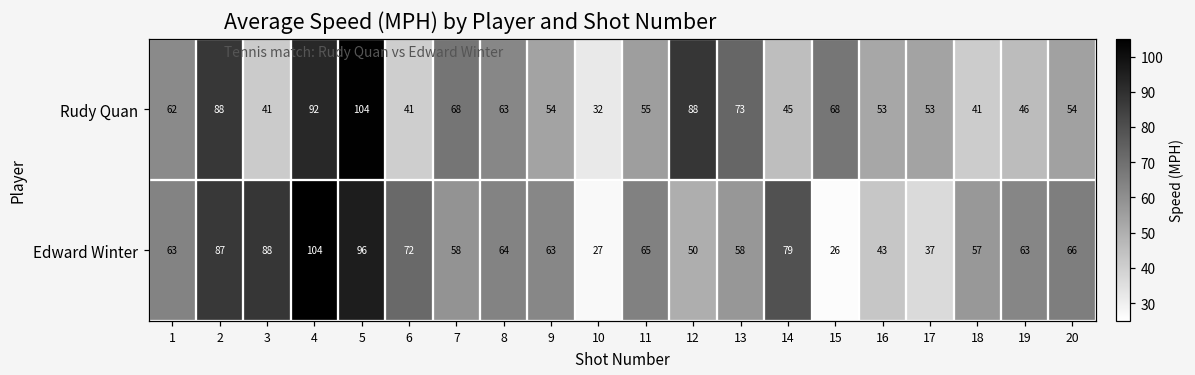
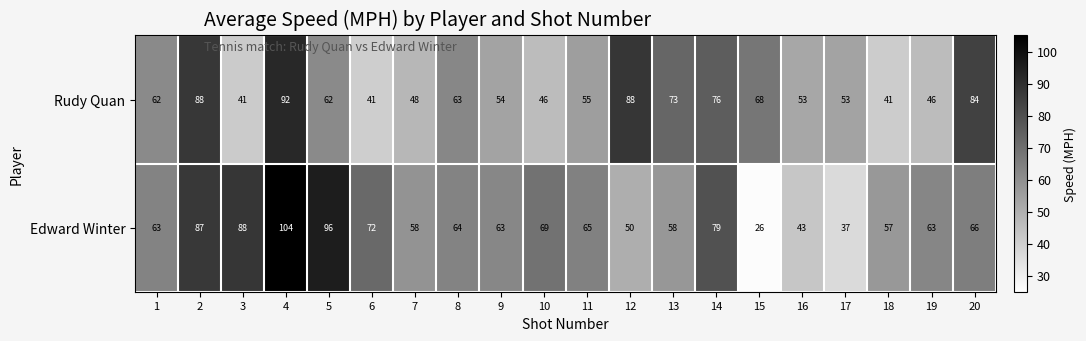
Rudy Quan, 5: 104 -> 62
Rudy Quan, 7: 68 -> 48
Rudy Quan, 10: 32 -> 46
Rudy Quan, 14: 45 -> 76
Rudy Quan, 20: 54 -> 84
Edward Winter, 10: 27 -> 69
